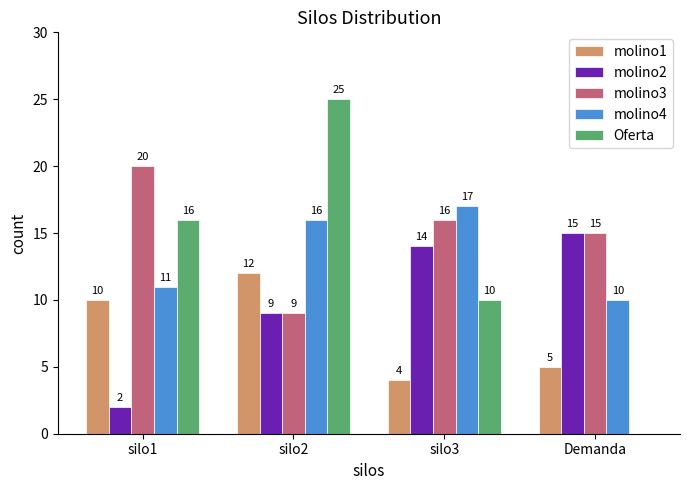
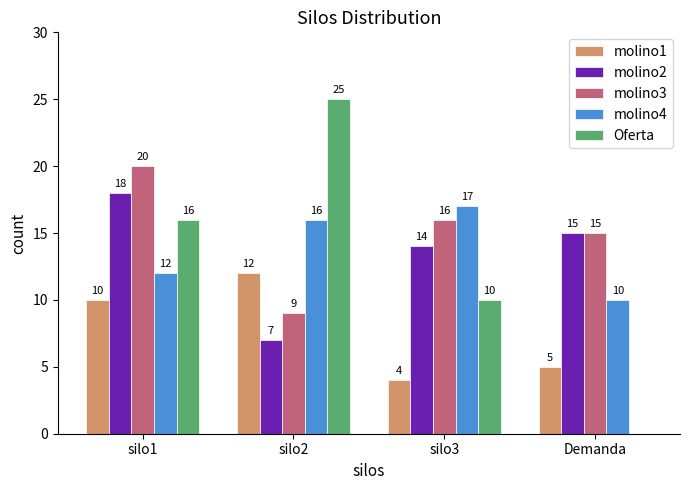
molino2, silo1: 2 -> 18
molino4, silo1: 11 -> 12
molino2, silo2: 9 -> 7
